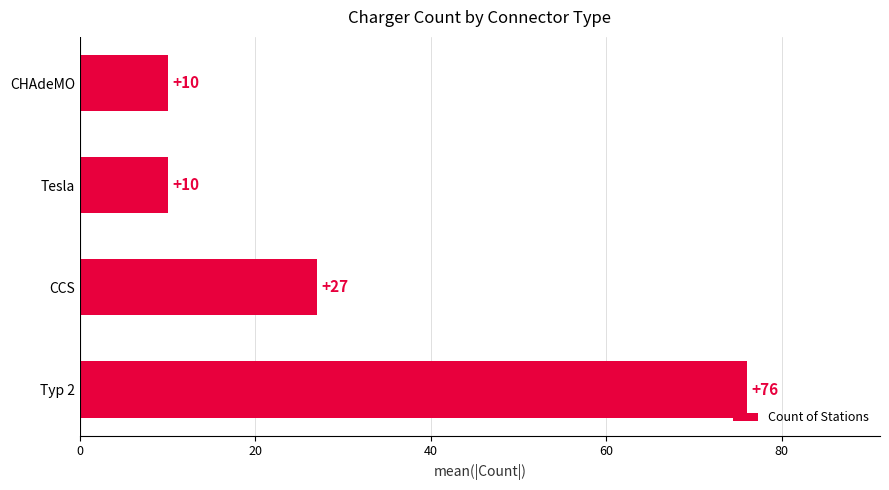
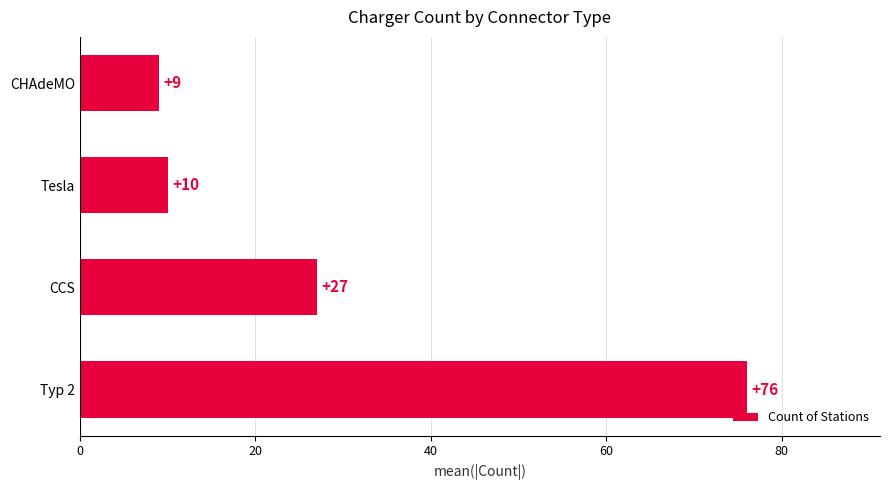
CHAdeMO: +10 -> +9
